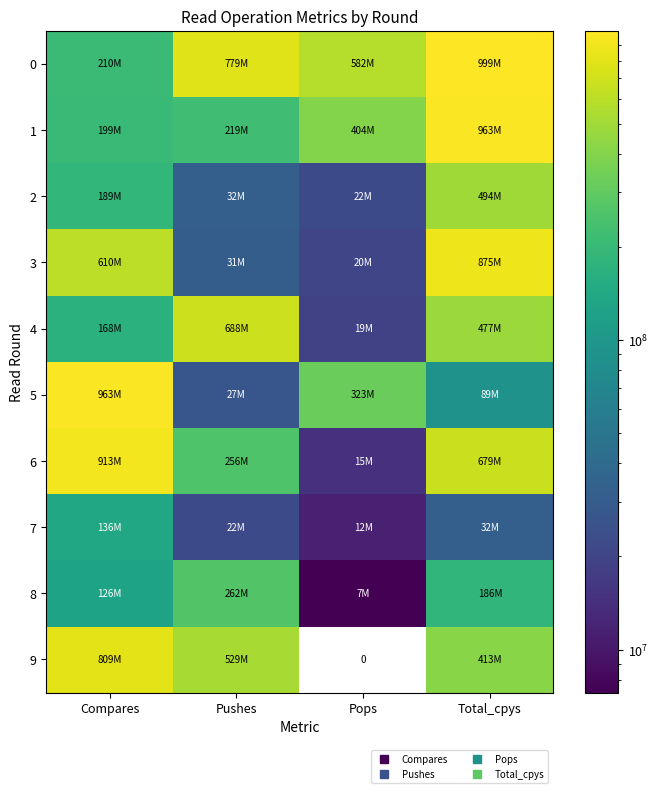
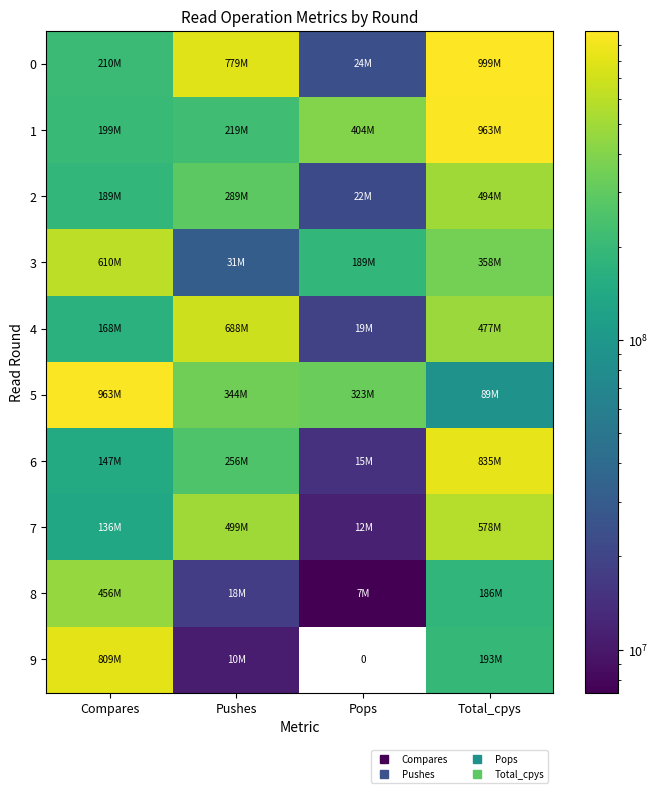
0, Pops: 582M -> 24M
2, Pushes: 32M -> 289M
3, Pops: 20M -> 189M
3, Total_cpys: 875M -> 358M
5, Pushes: 27M -> 344M
6, Compares: 913M -> 147M
6, Total_cpys: 679M -> 835M
7, Pushes: 22M -> 499M
7, Total_cpys: 32M -> 578M
8, Compares: 126M -> 456M
8, Pushes: 262M -> 18M
9, Pushes: 529M -> 10M
9, Total_cpys: 413M -> 193M
